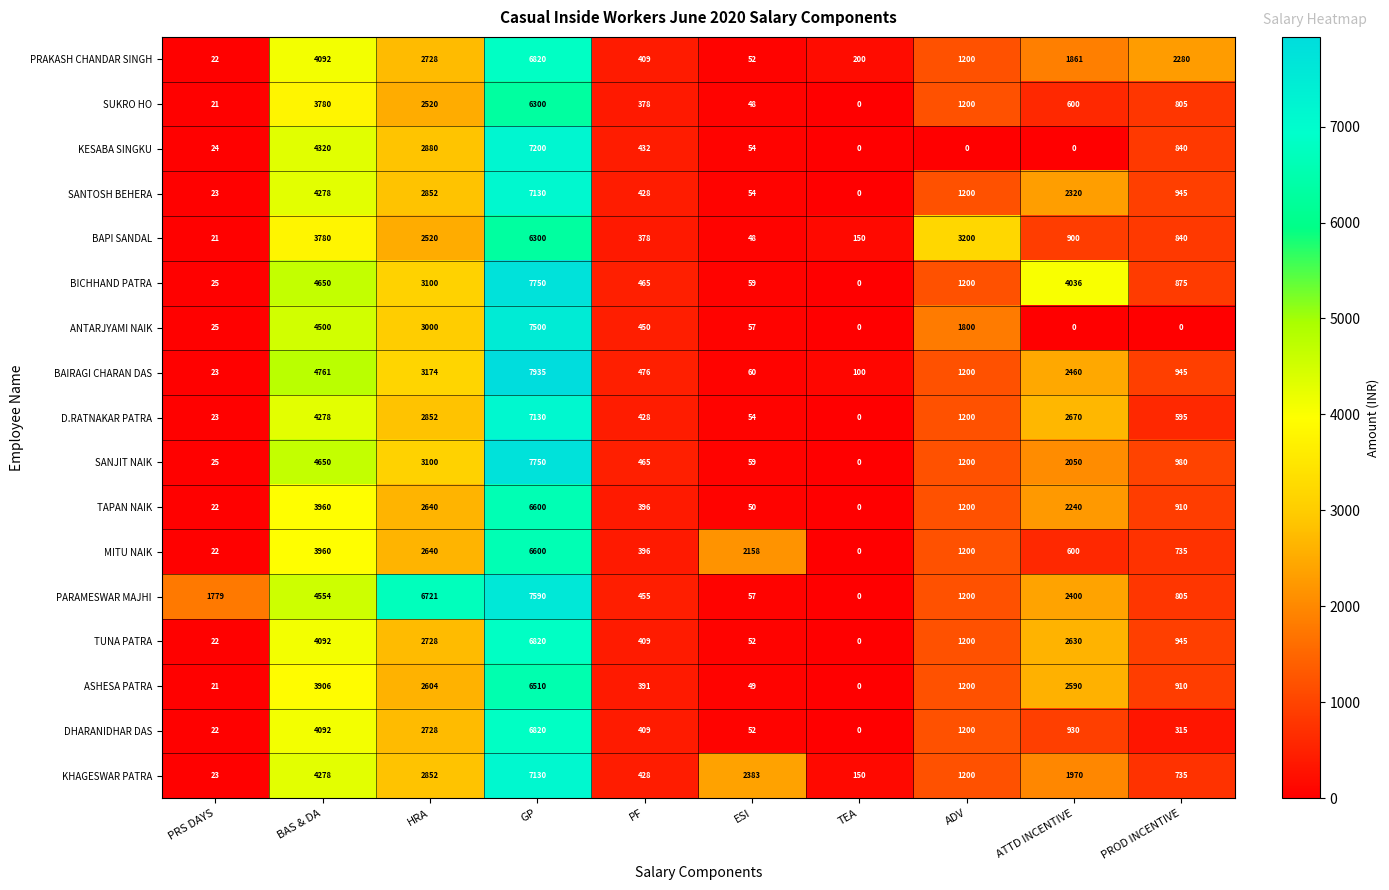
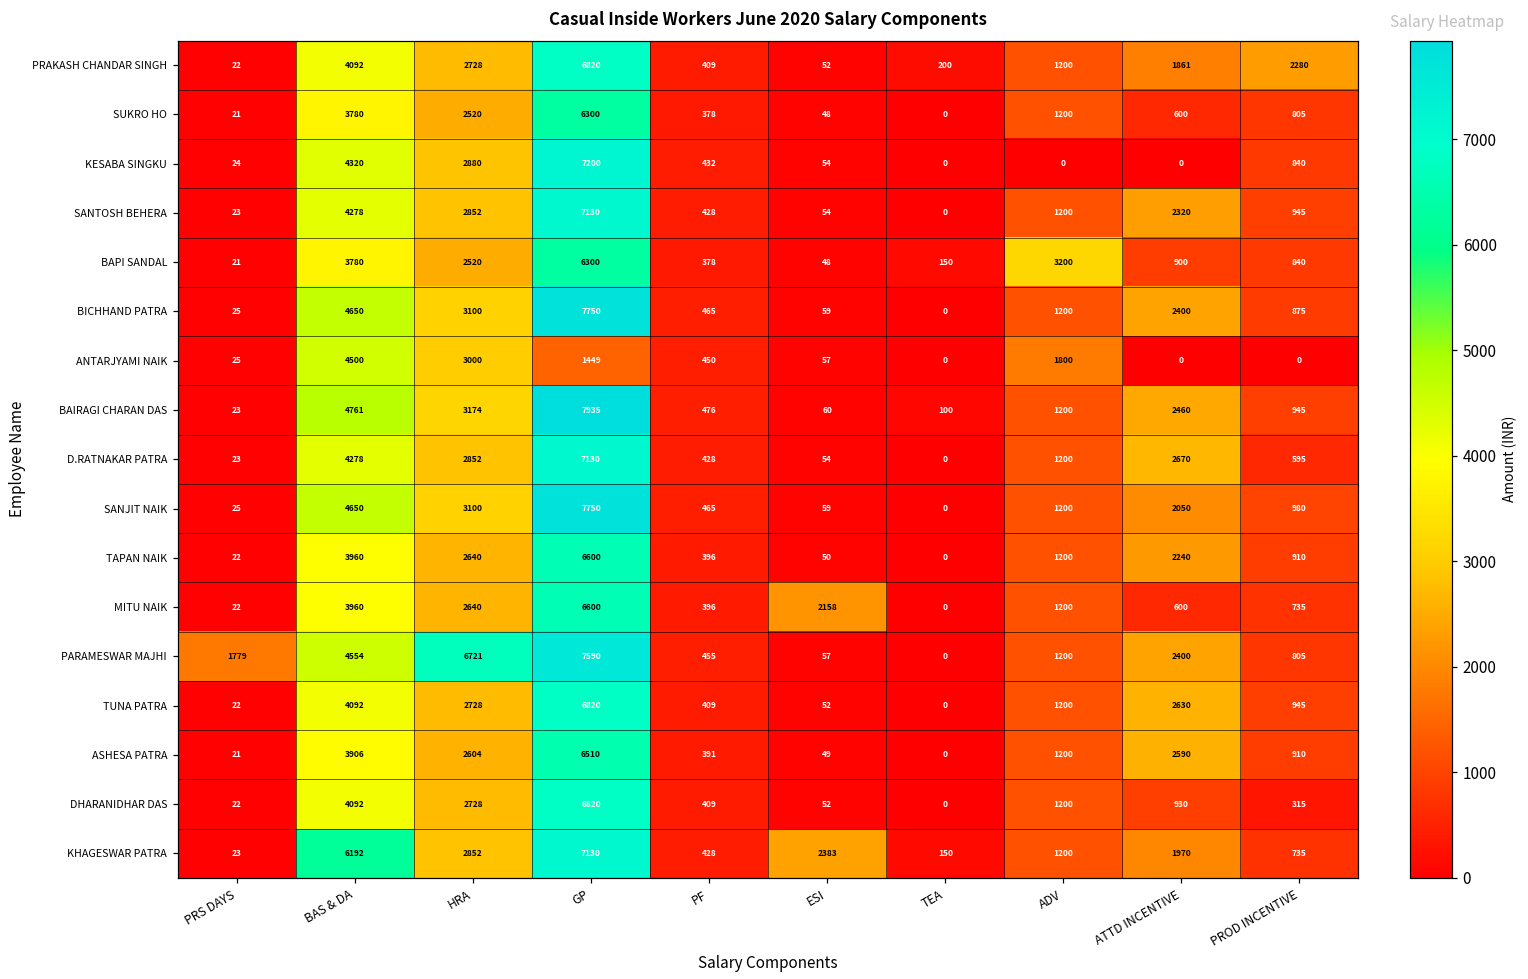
BICHHAND PATRA, ATTD INCENTIVE: 4036 -> 2400
ANTARJYAMI NAIK, GP: 7500 -> 1449
KHAGESWAR PATRA, BAS & DA: 4278 -> 6192
